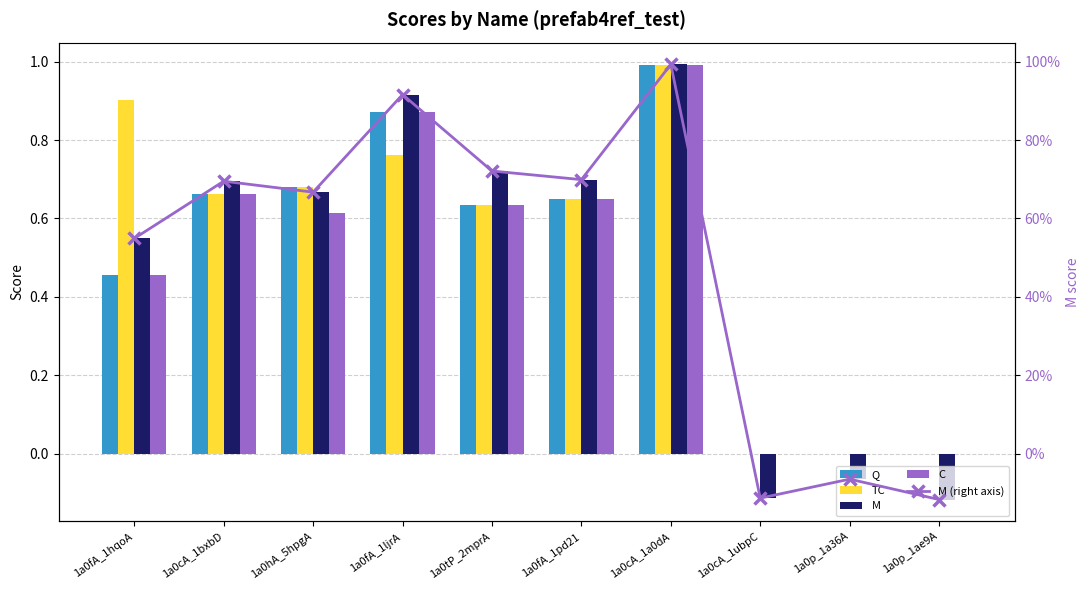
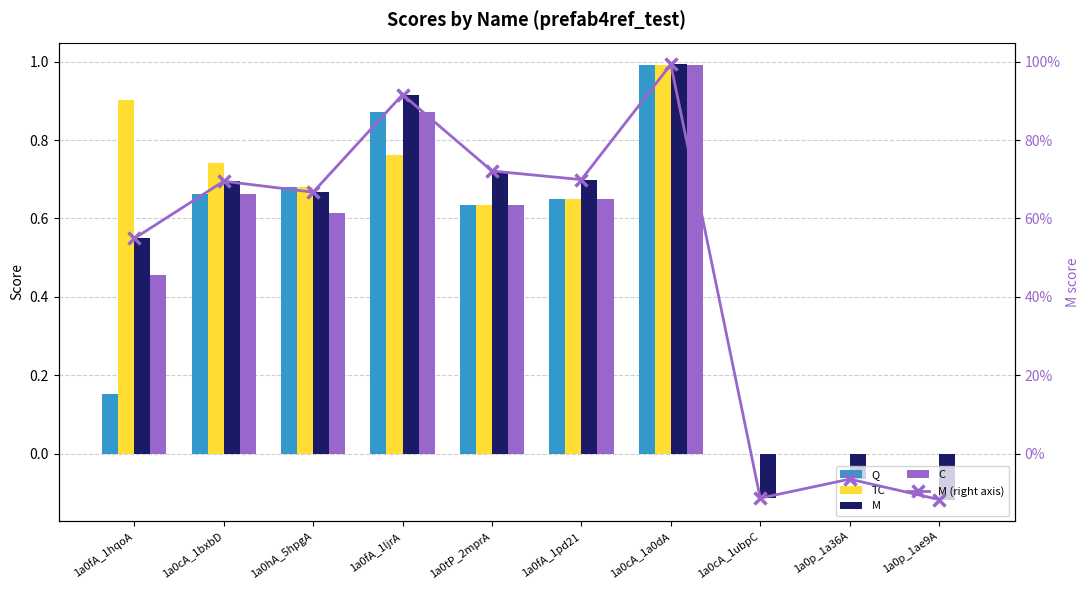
Q, 1a0fA_1hqoA: 0.46 -> 0.15
TC, 1a0cA_1bxbD: 0.66 -> 0.74
